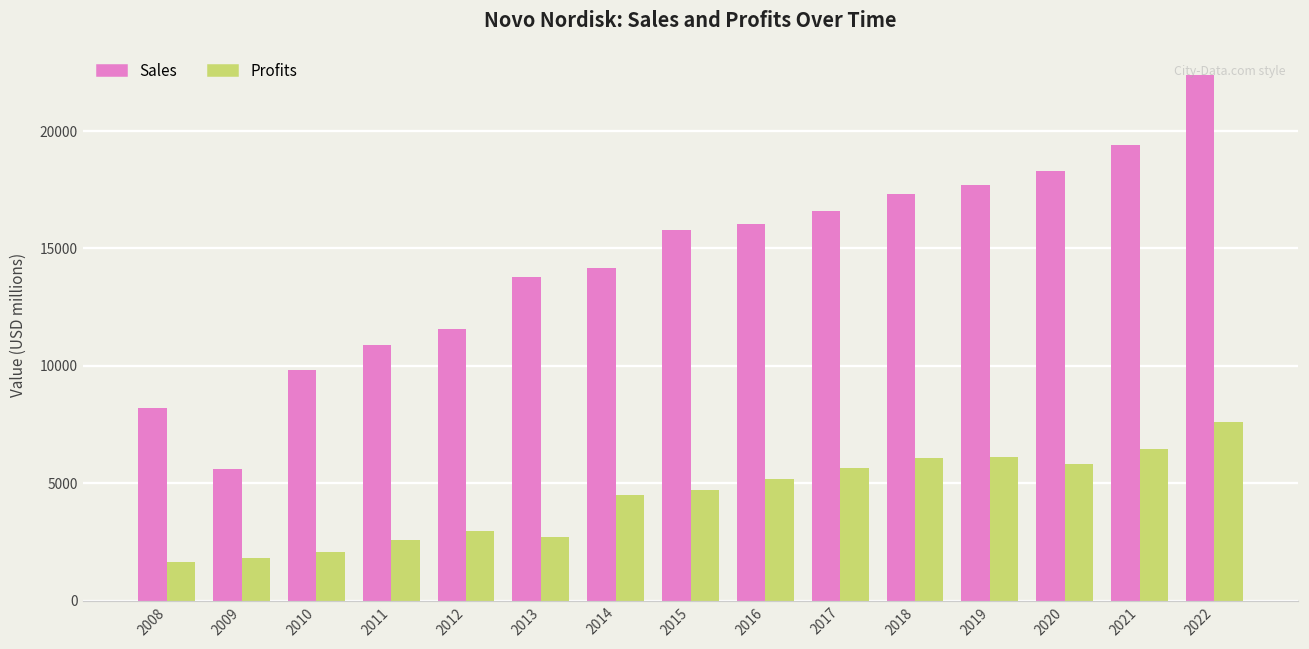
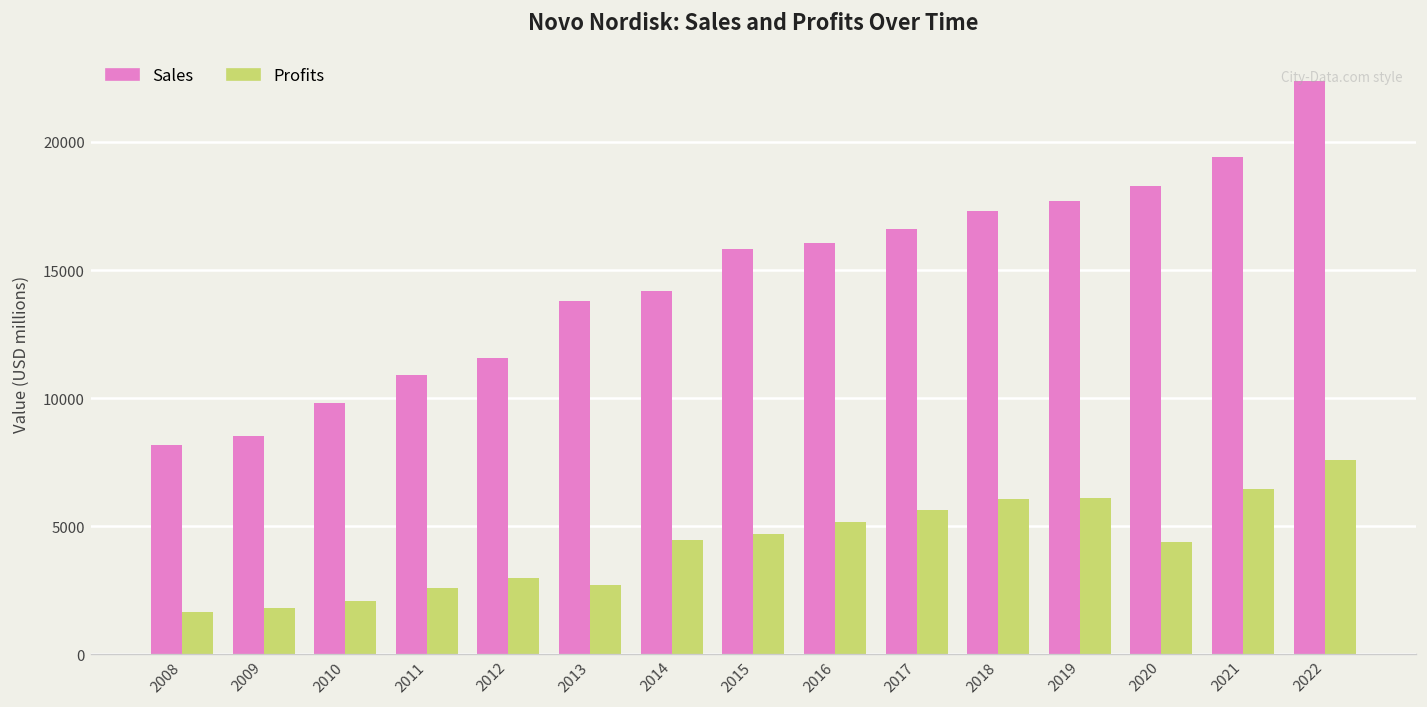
Sales, 2009: 5600 -> 8500
Profits, 2020: 5800 -> 4400
